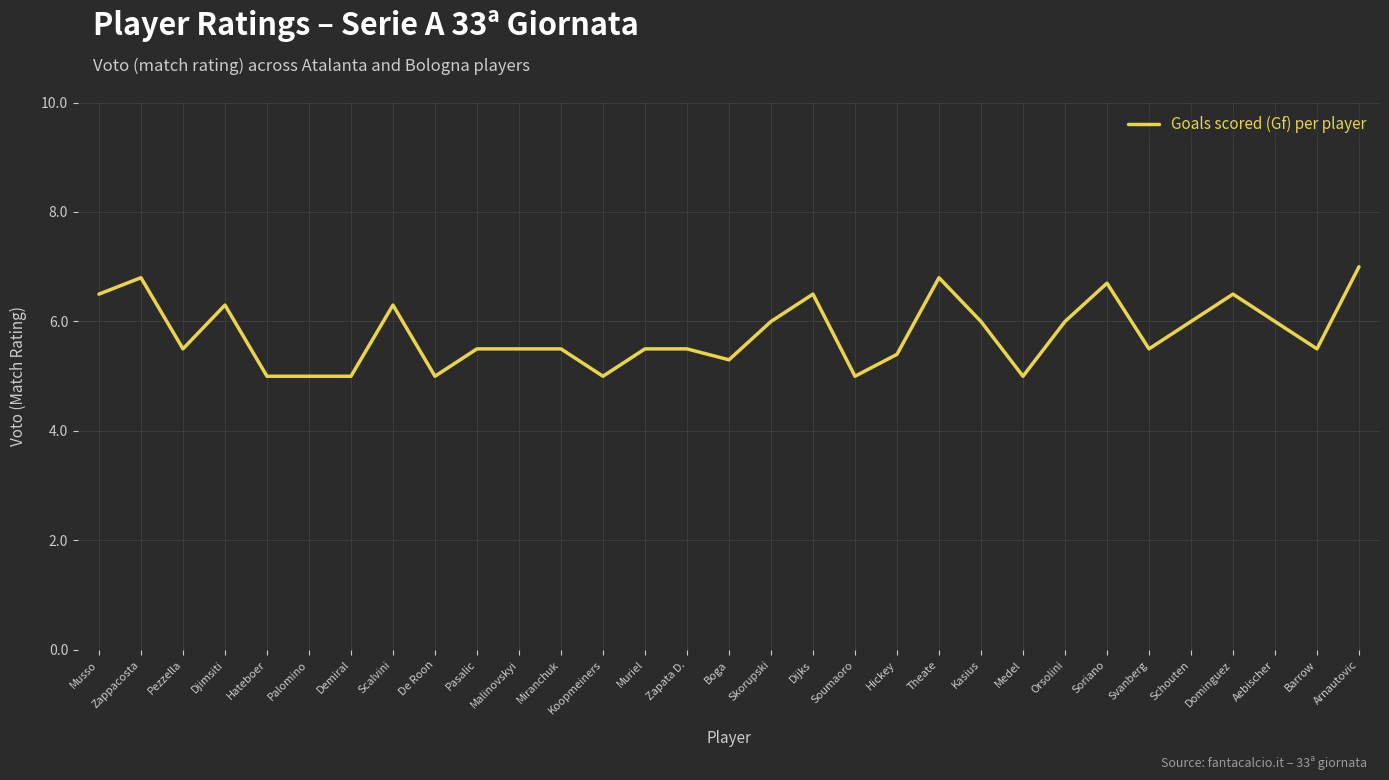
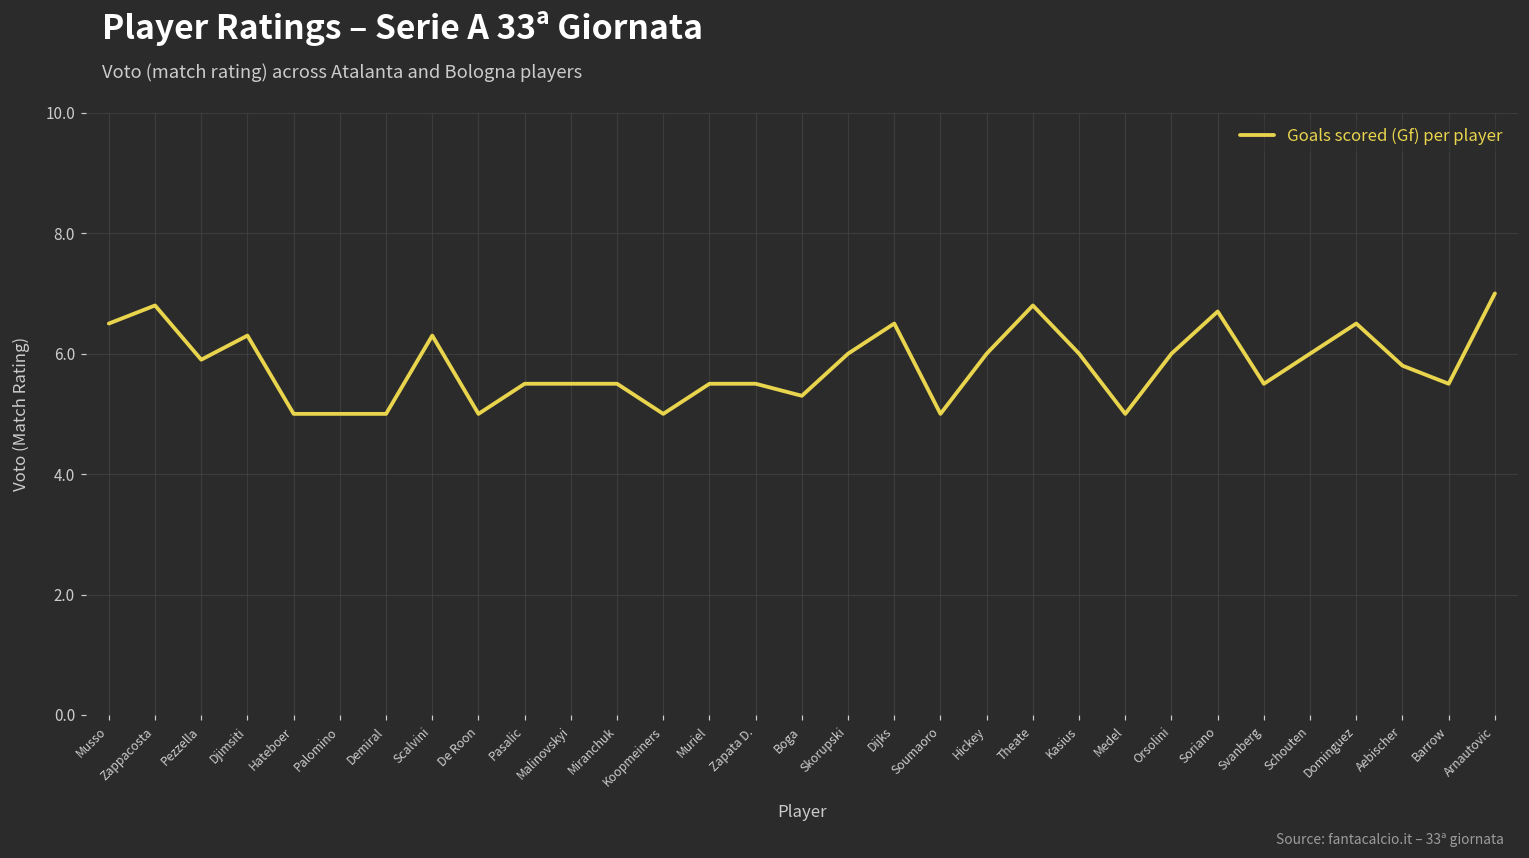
Pezzella: 5.5 -> 5.9
Hickey: 5.4 -> 6.0
Aebischer: 6.0 -> 5.8
